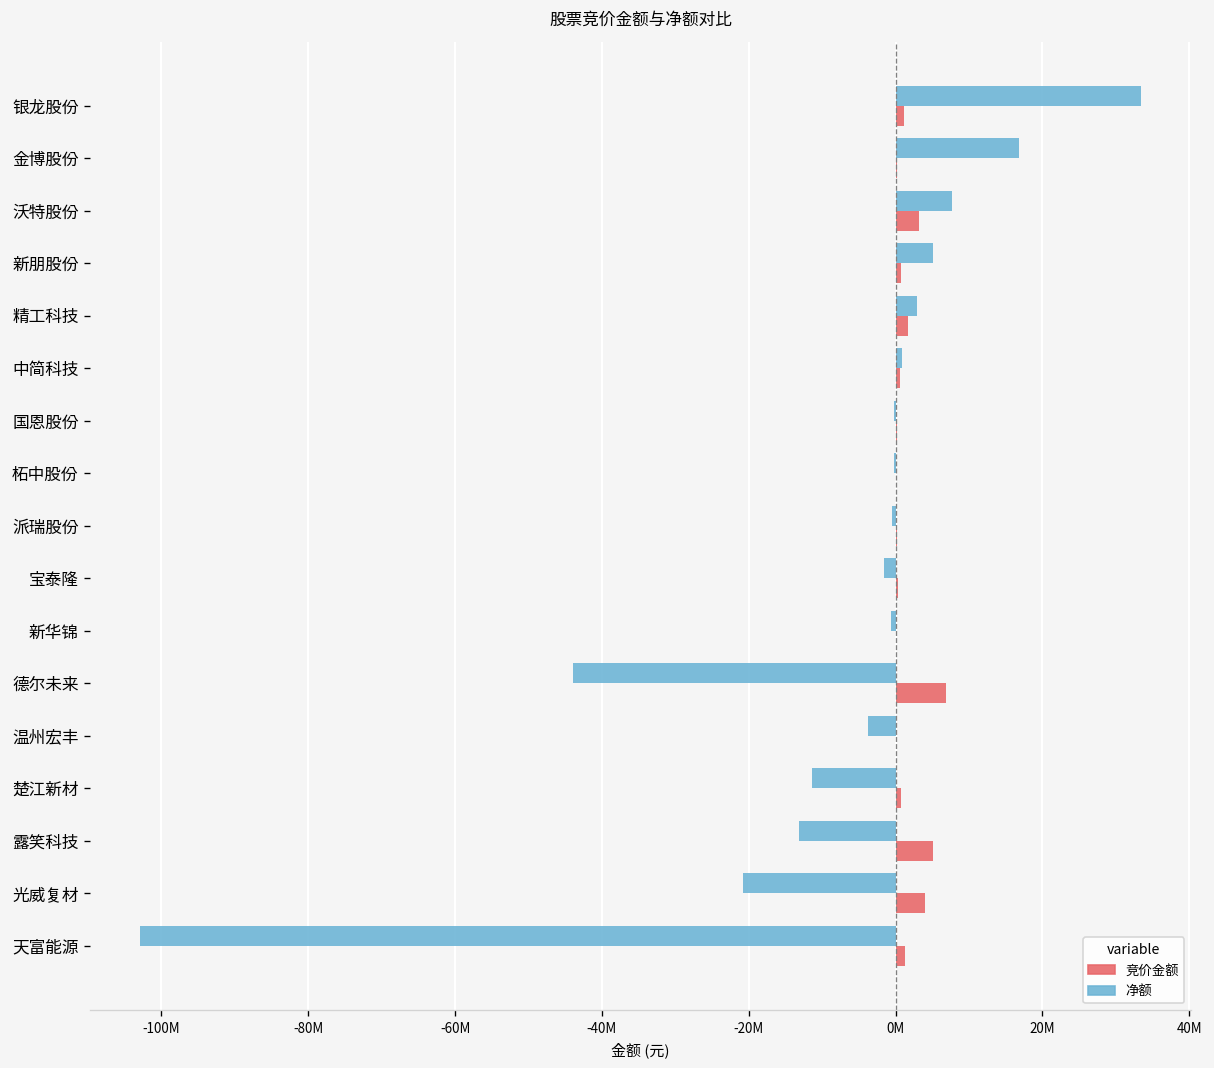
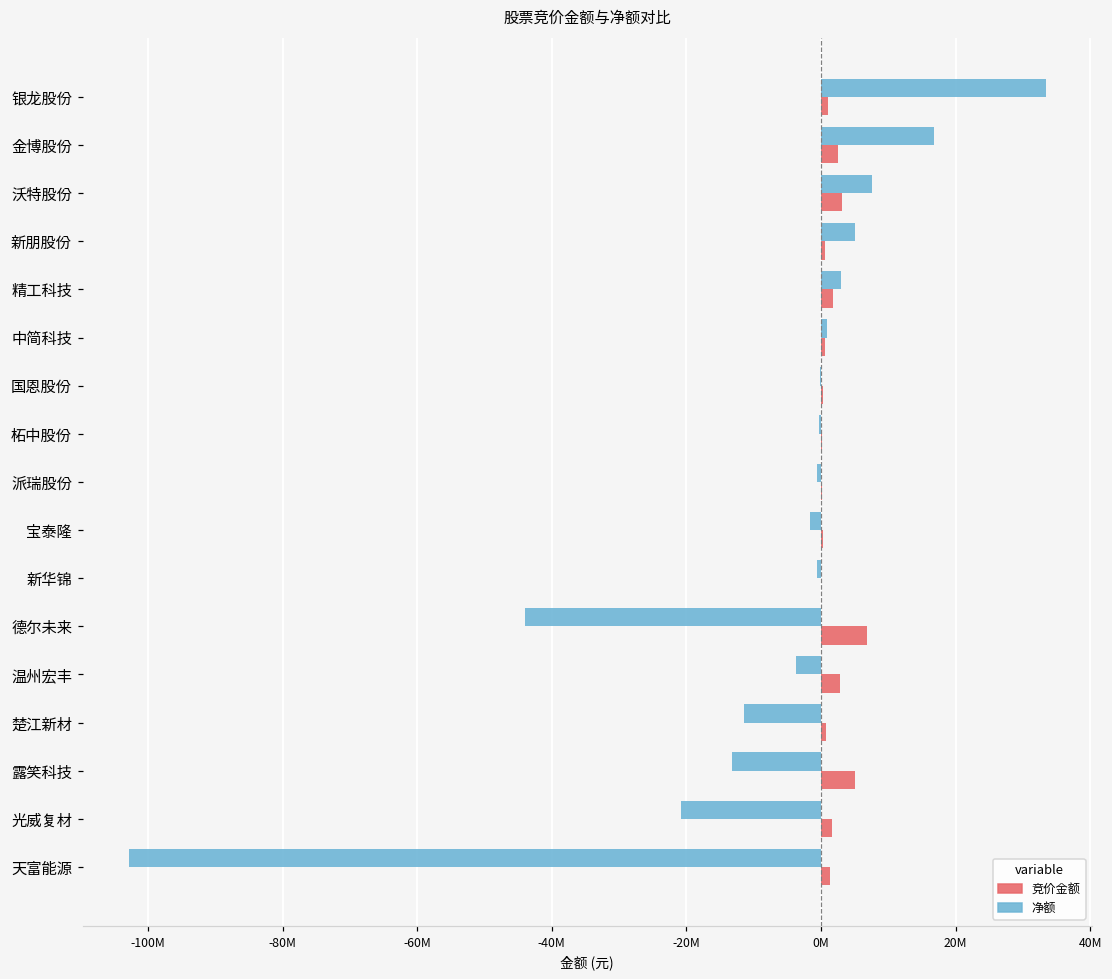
竞价金额, 金博股份: 0 -> 3000000
竞价金额, 温州宏丰: 0 -> 3000000
竞价金额, 光威复材: 4000000 -> 2000000
